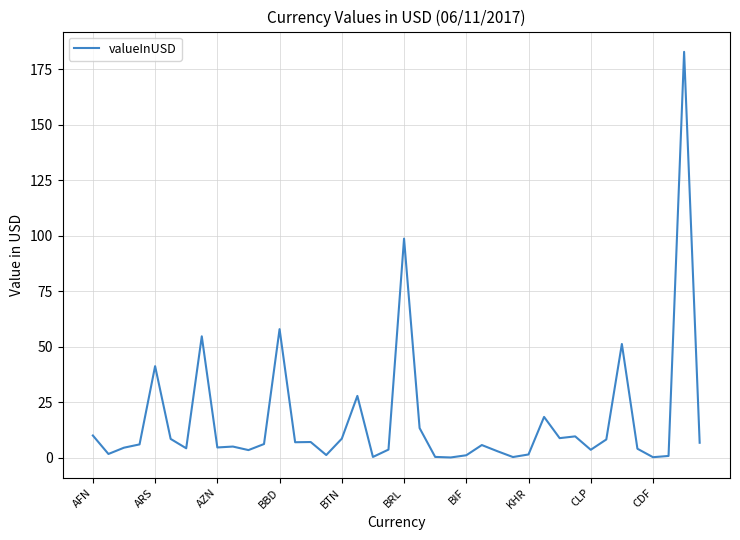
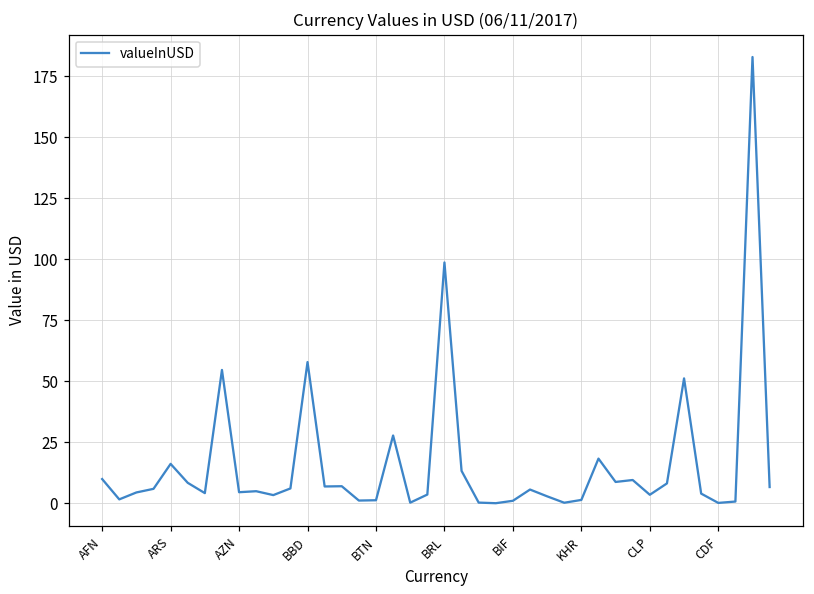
ARS: 41 -> 16
BTN: 9 -> 1
